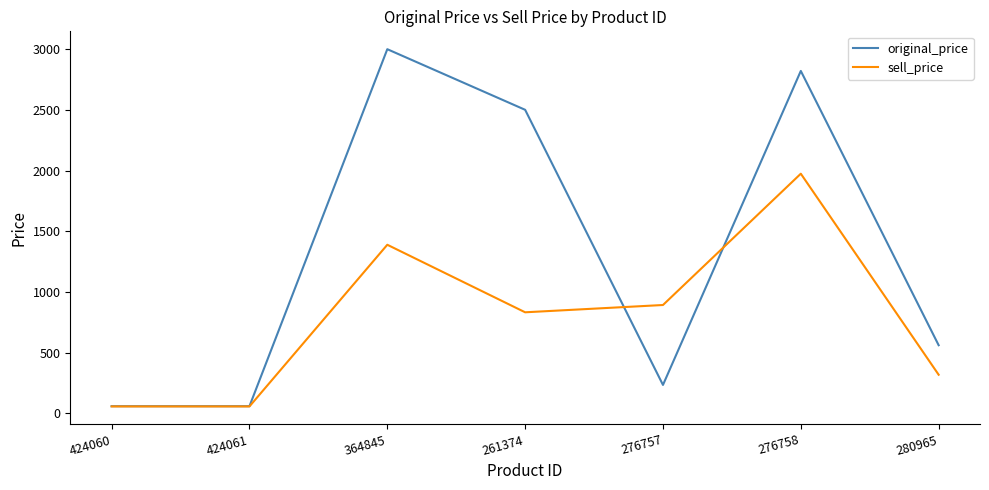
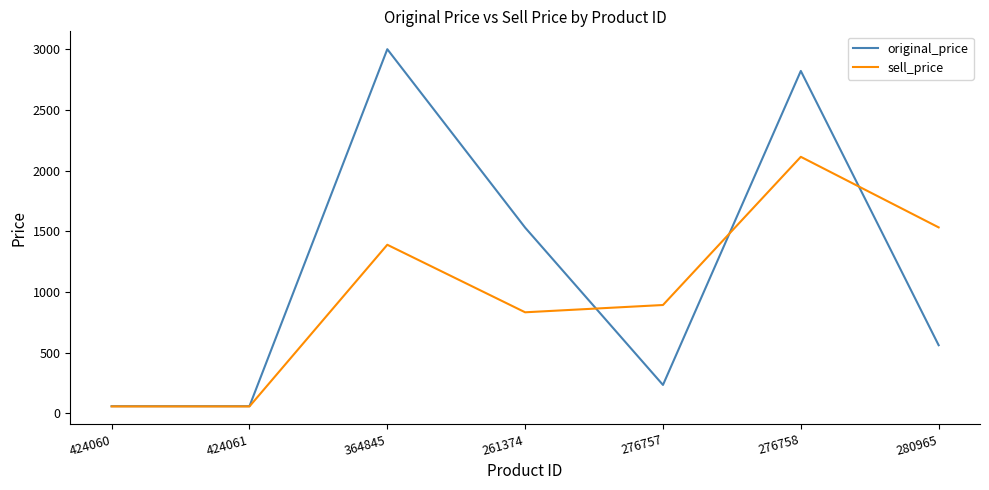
original_price, 261374: 2500 -> 1530
sell_price, 276758: 1970 -> 2110
sell_price, 280965: 320 -> 1530
